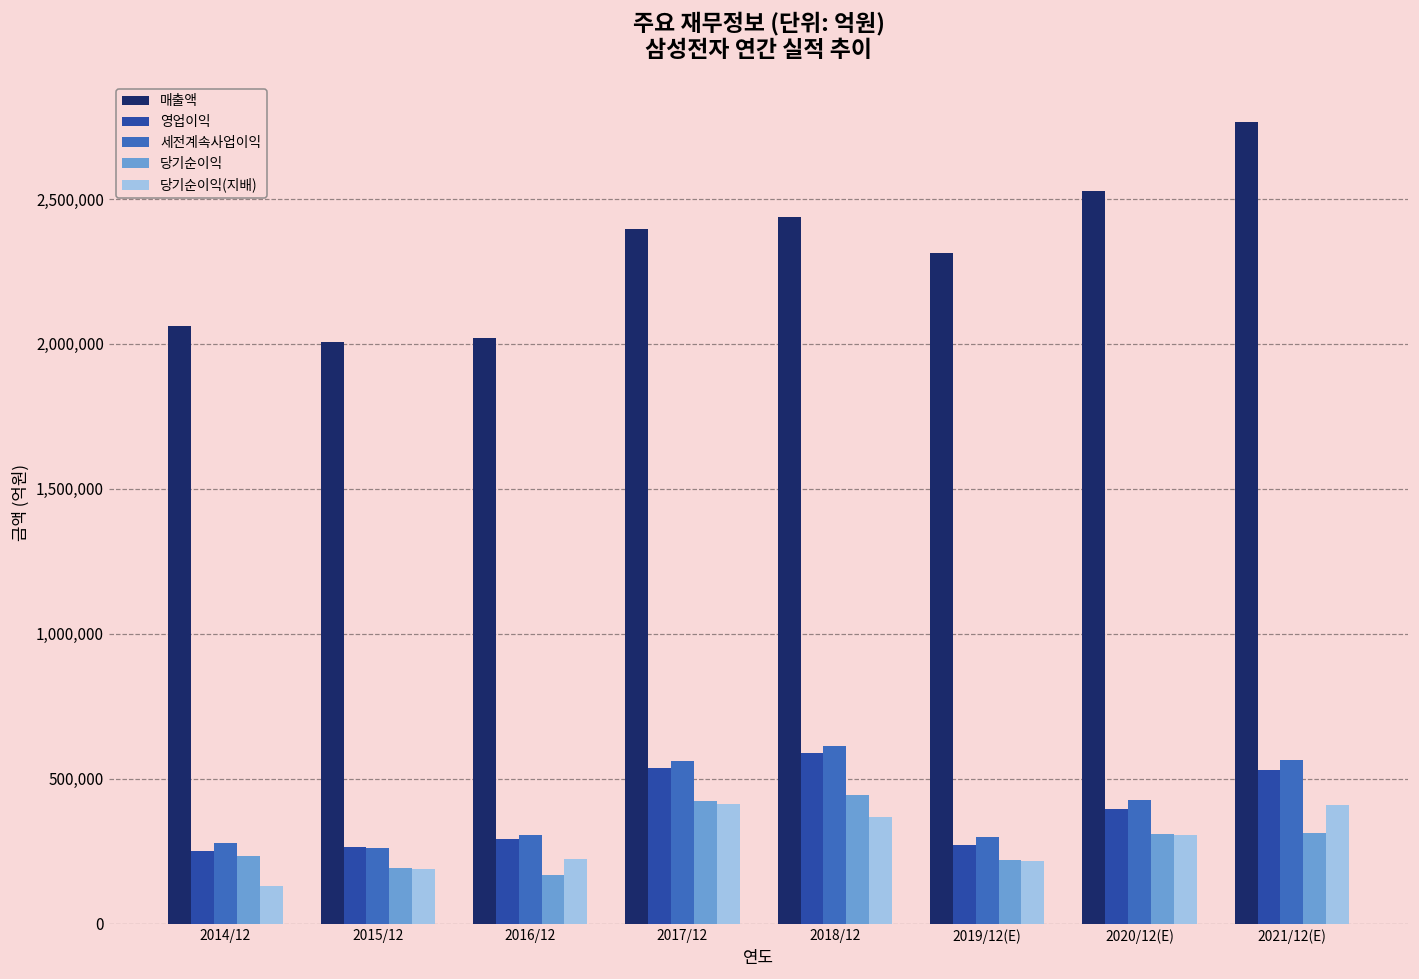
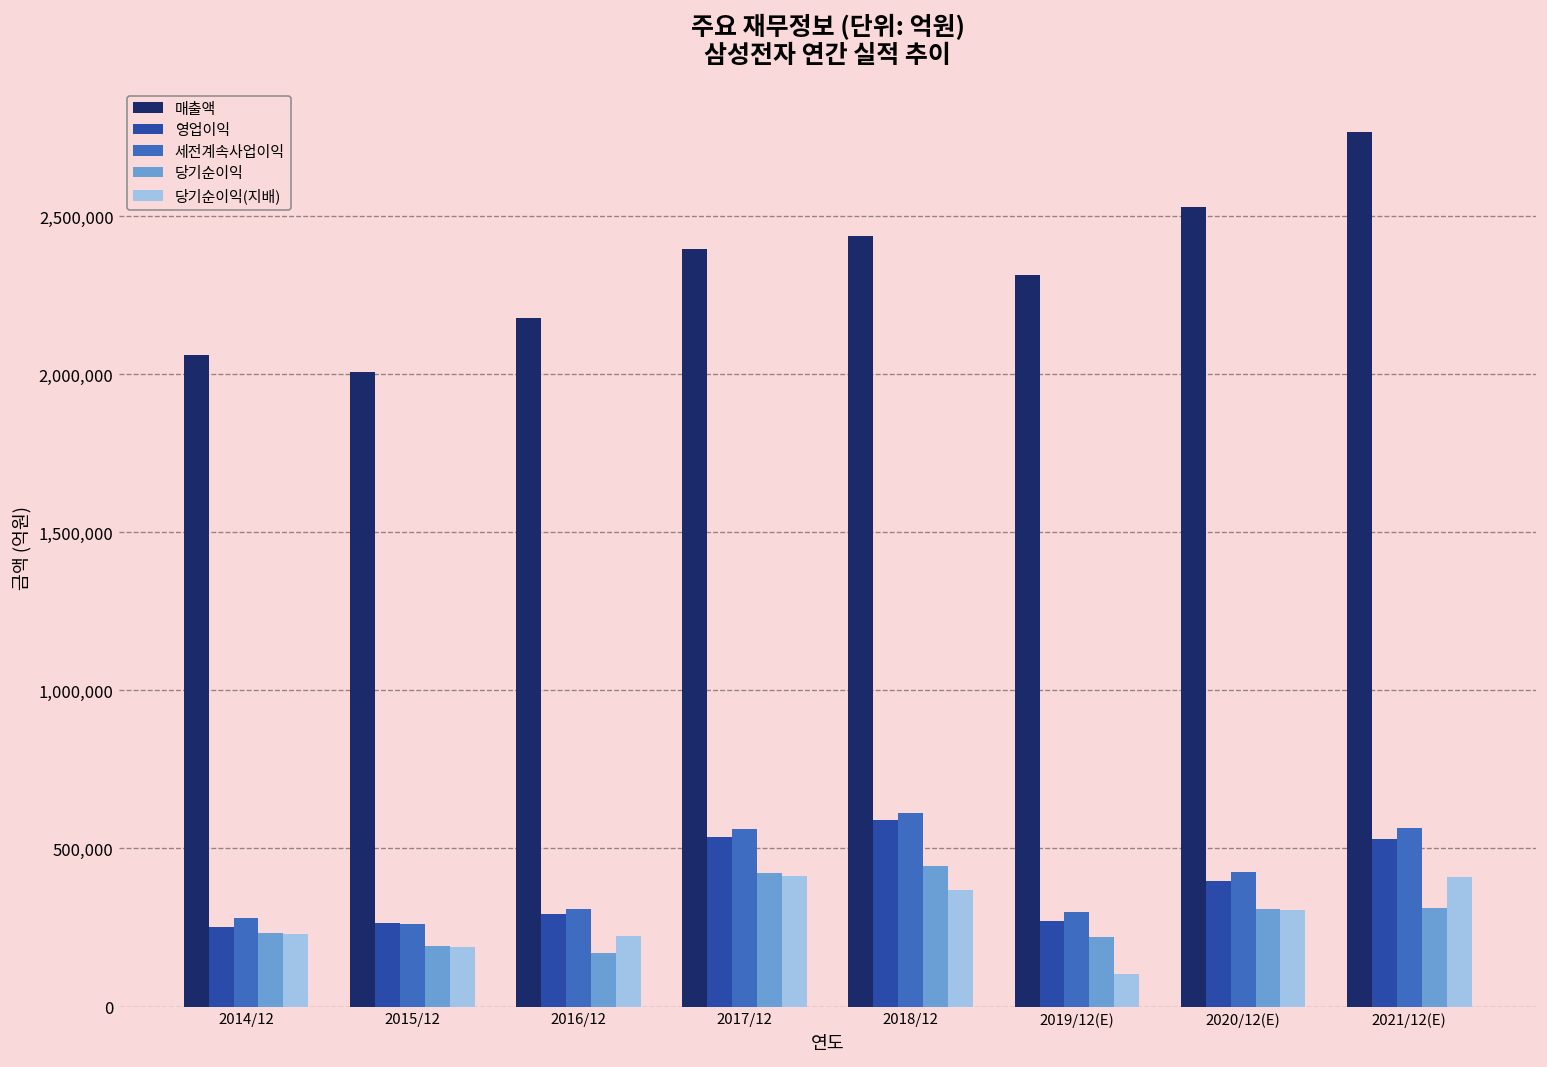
당기순이익(지배), 2014/12: 130,000 -> 230,000
매출액, 2016/12: 2,020,000 -> 2,180,000
당기순이익(지배), 2019/12(E): 220,000 -> 100,000
